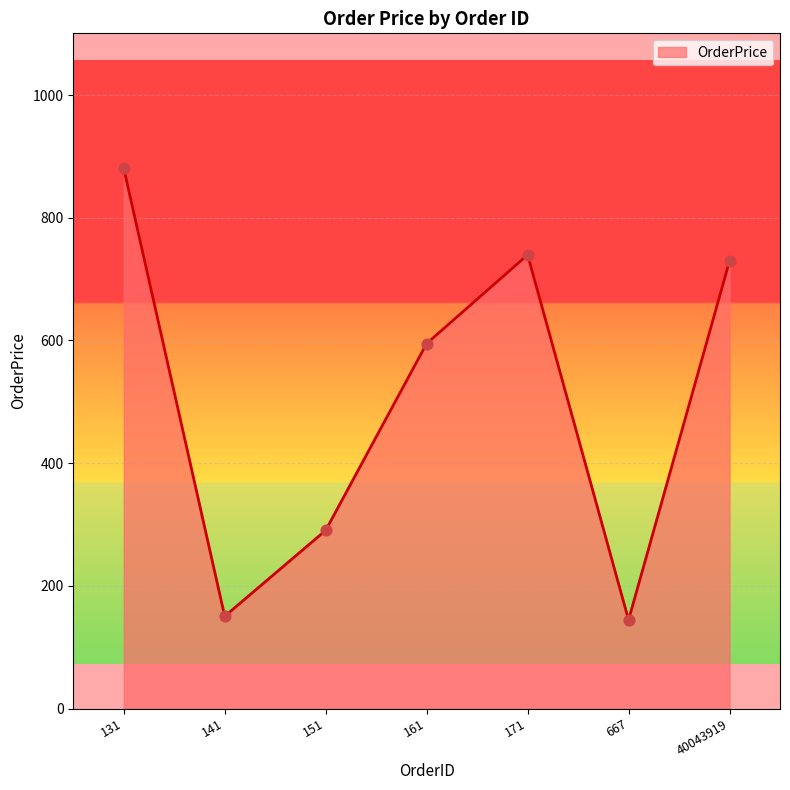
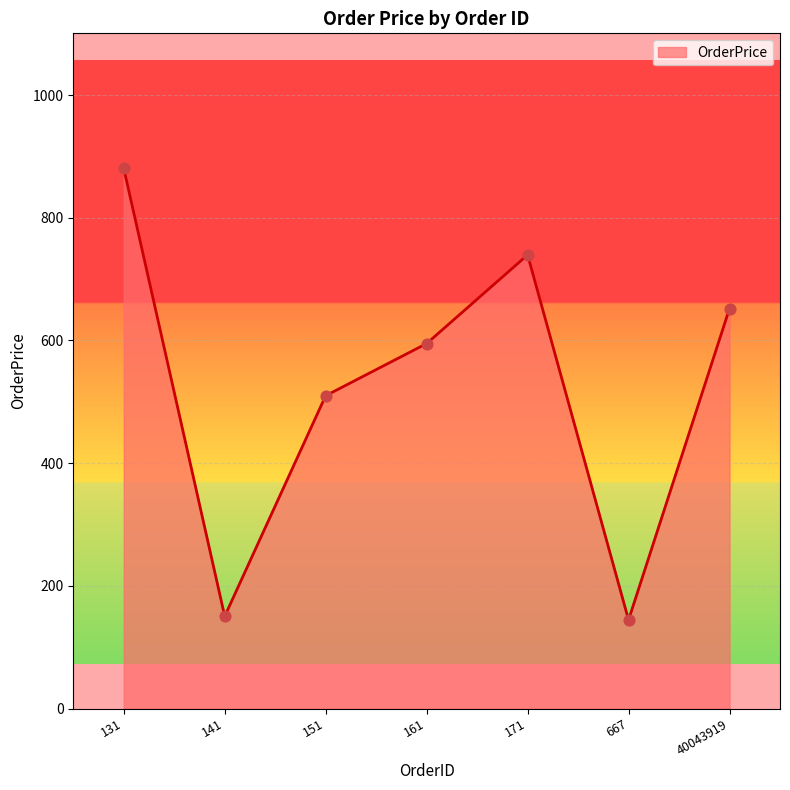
151: 290 -> 510
40043919: 730 -> 650
